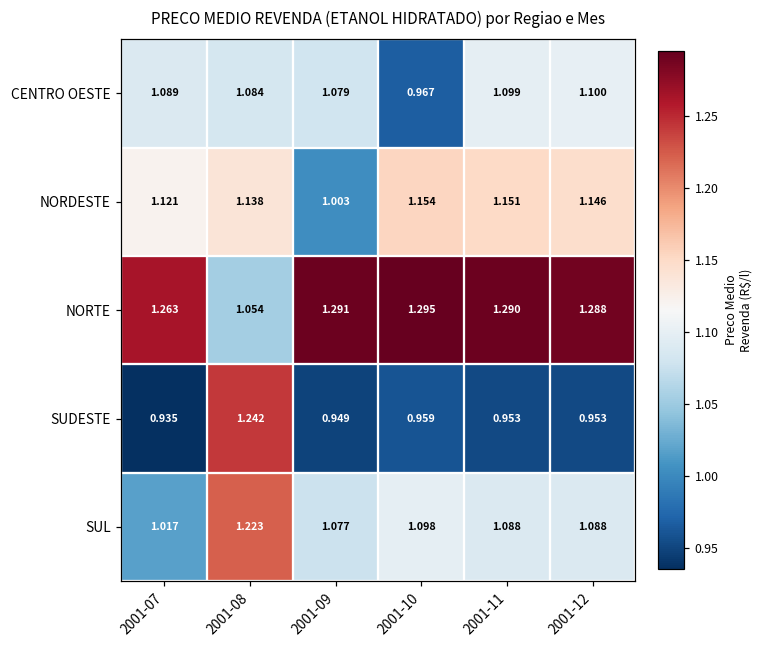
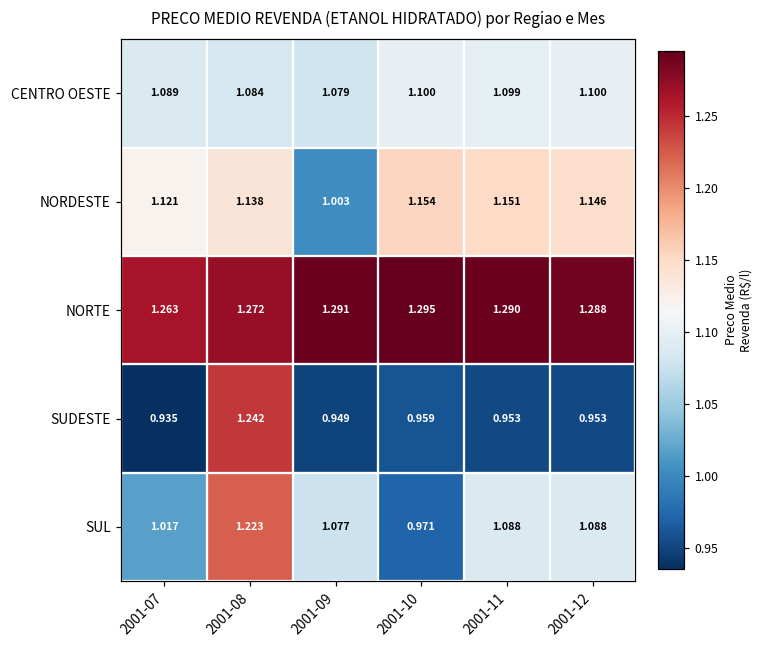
CENTRO OESTE, 2001-10: 0.967 -> 1.100
NORTE, 2001-08: 1.054 -> 1.272
SUL, 2001-10: 1.098 -> 0.971
